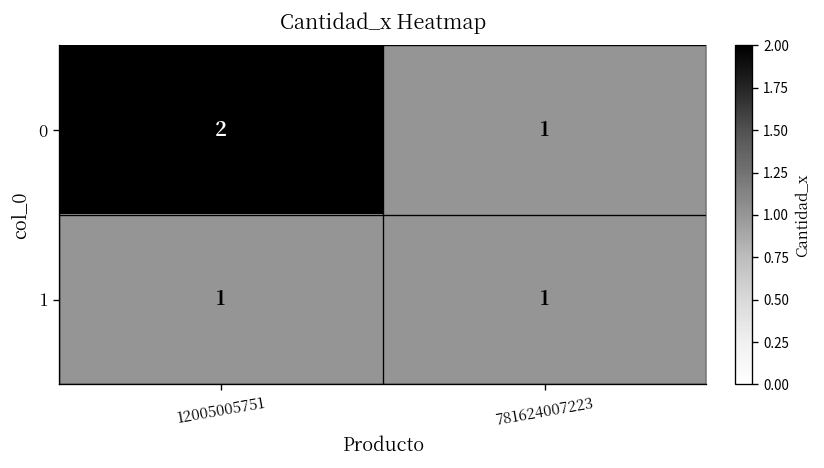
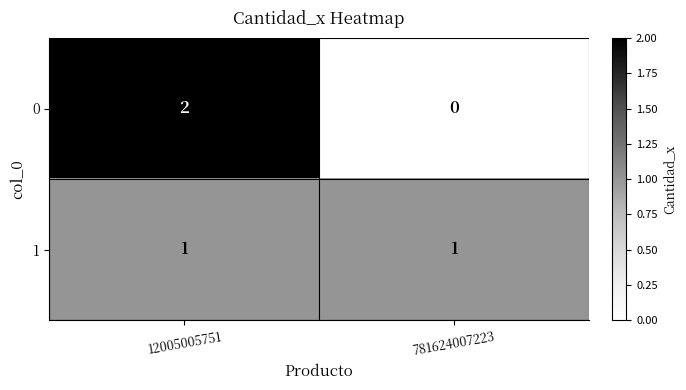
0, 781624007223: 1 -> 0
